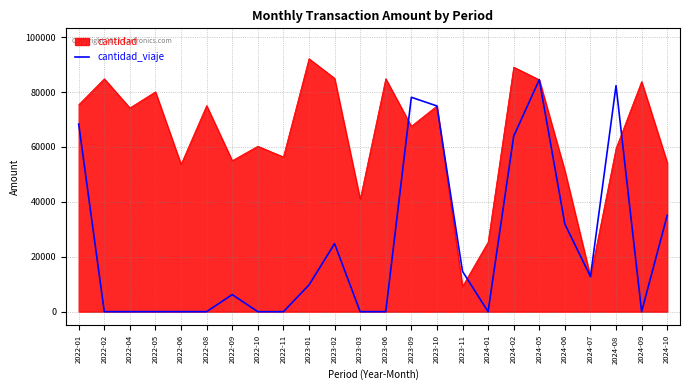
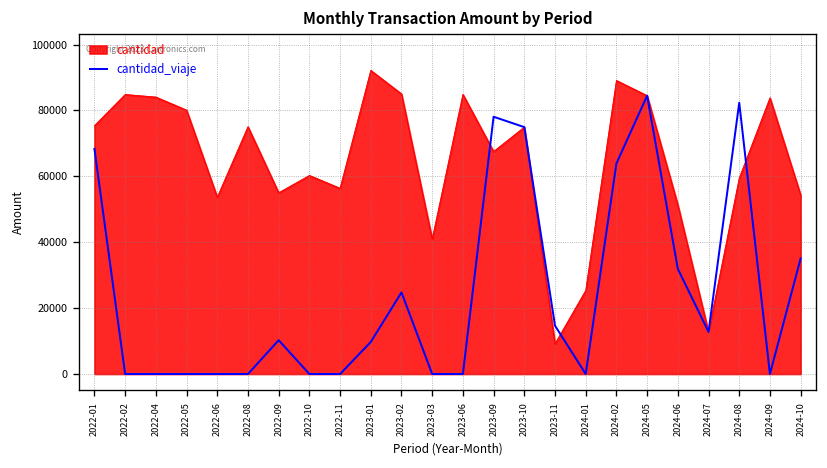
cantidad, 2022-04: 74000 -> 84000
cantidad_viaje, 2022-09: 6000 -> 10000
